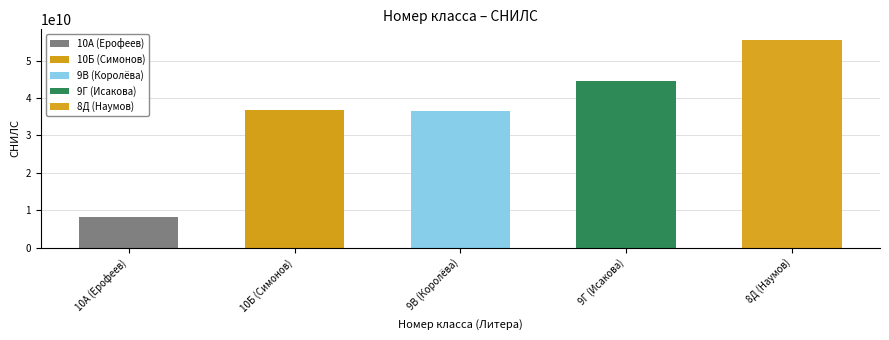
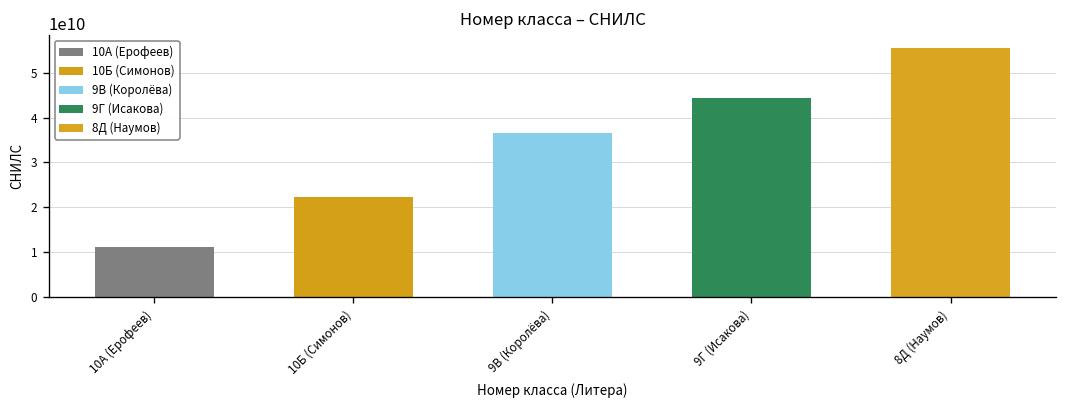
10А (Ерофеев): 8000000000 -> 11000000000
10Б (Симонов): 37000000000 -> 22000000000
